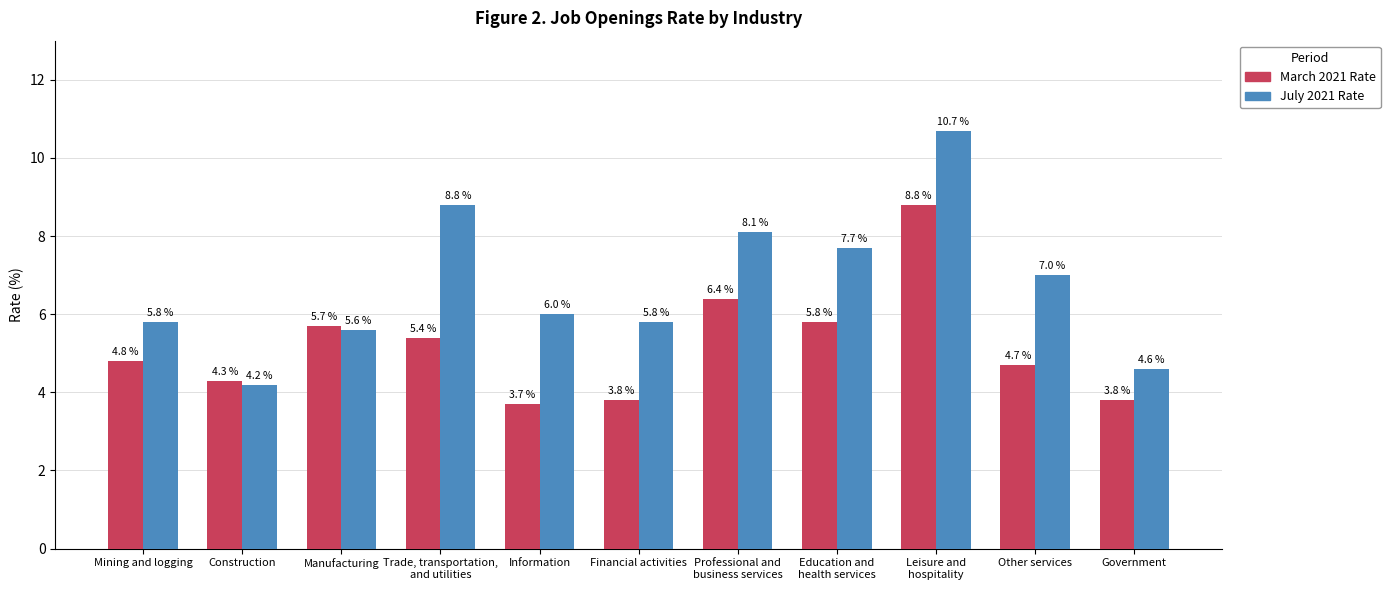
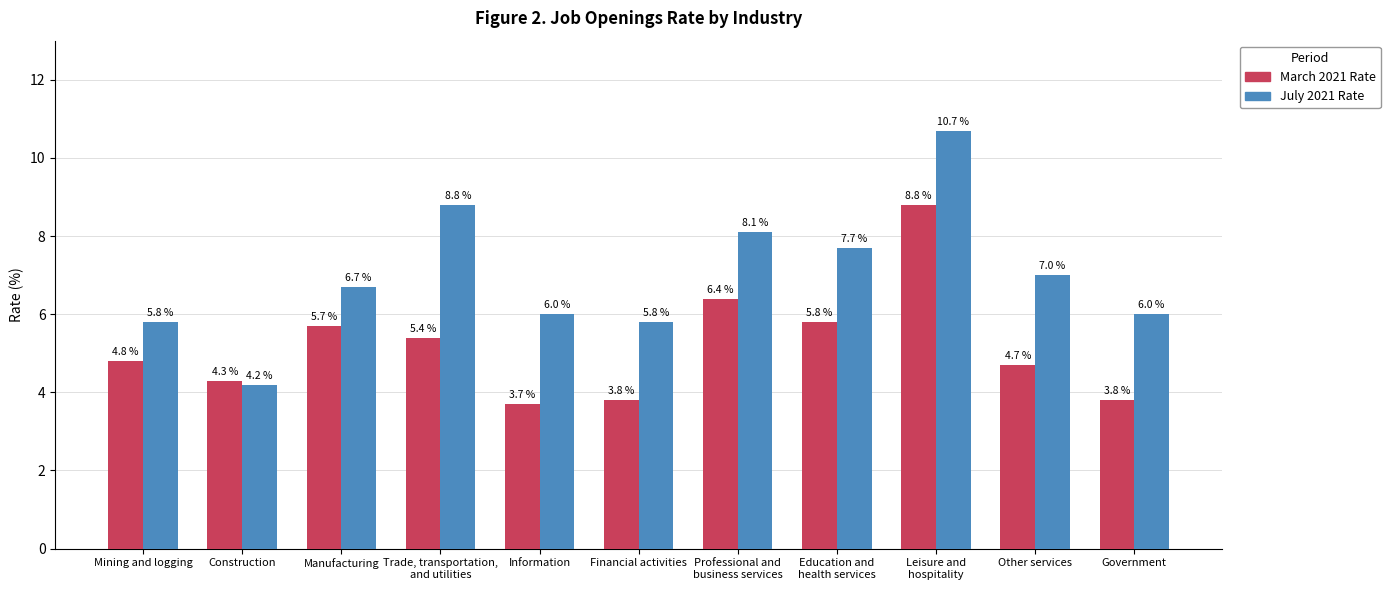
July 2021 Rate, Manufacturing: 5.6 % -> 6.7 %
July 2021 Rate, Government: 4.6 % -> 6.0 %
